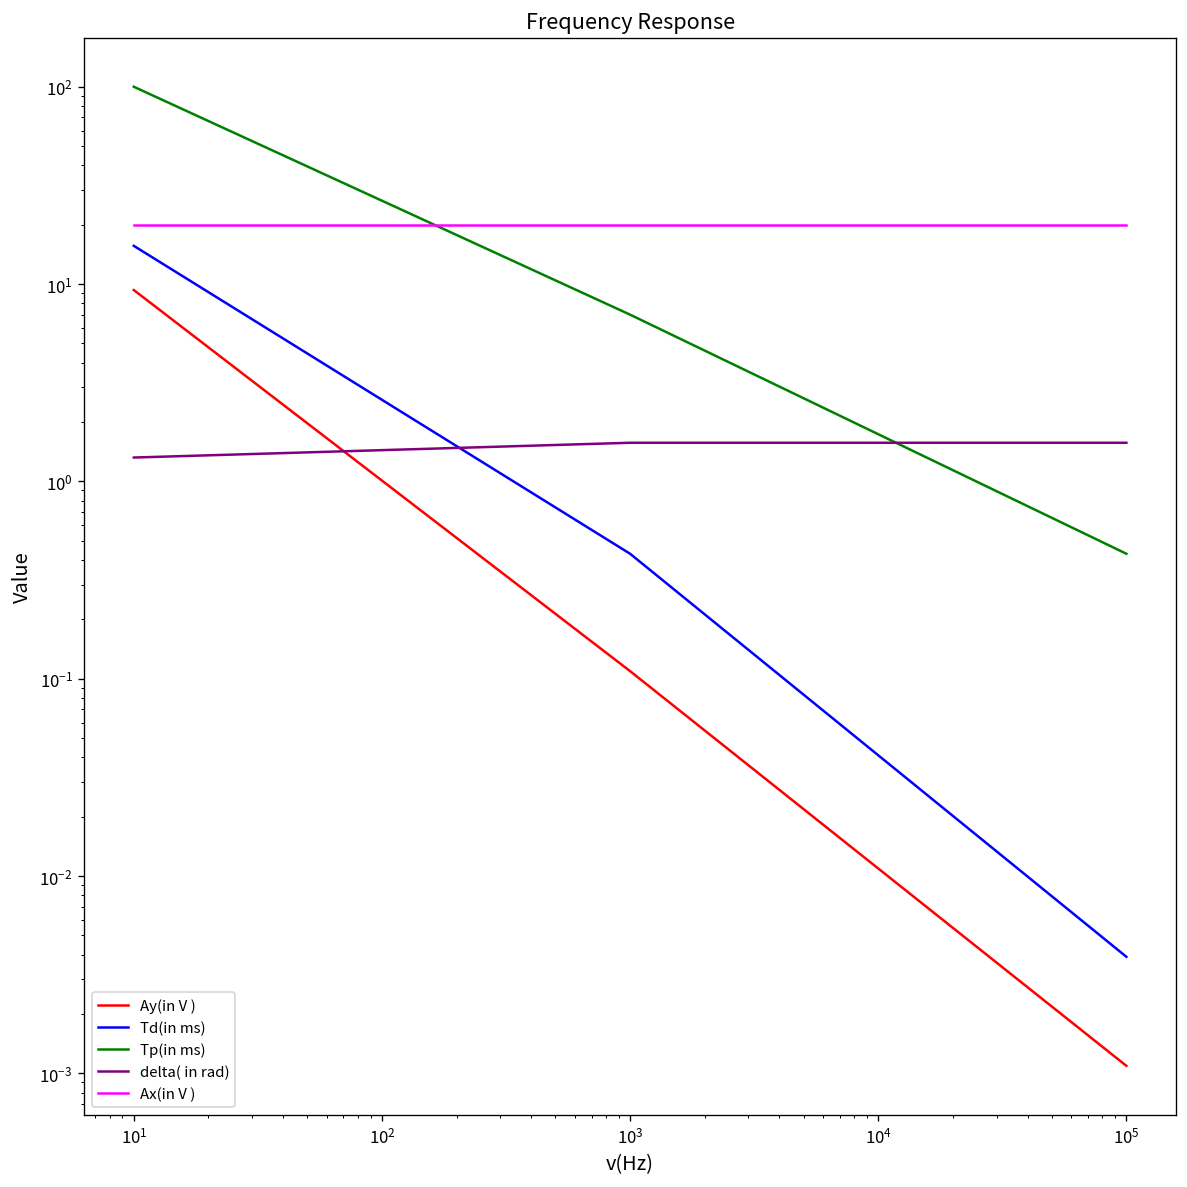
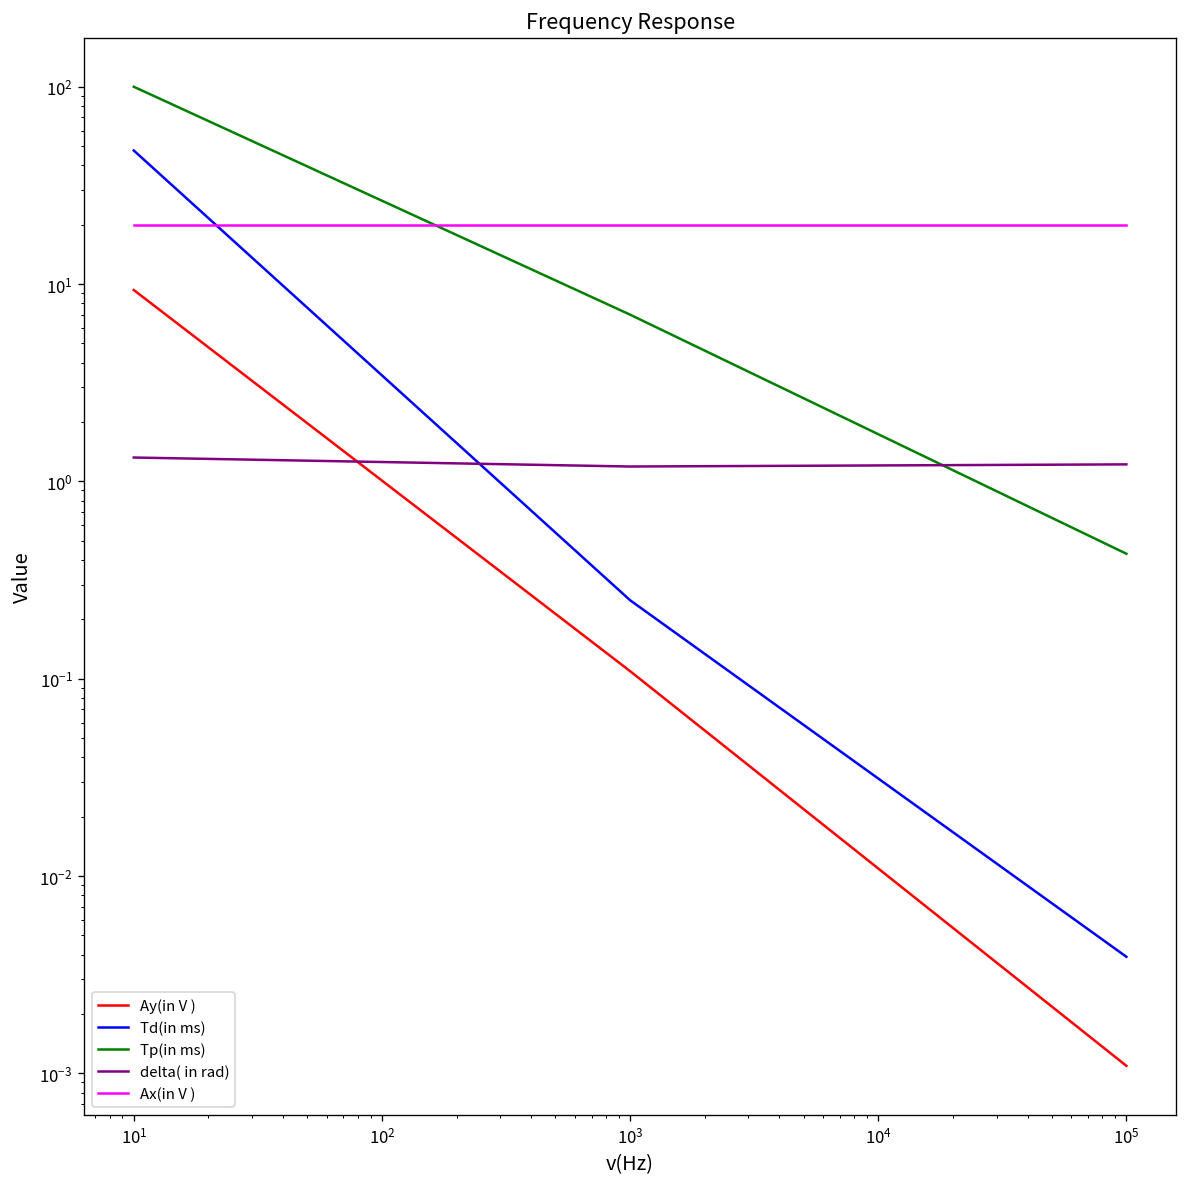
Td(in ms), 10^1: 16 -> 48
Td(in ms), 10^3: 0.43 -> 0.25
delta( in rad), 10^3: 1.6 -> 1.2
delta( in rad), 10^5: 1.6 -> 1.2
